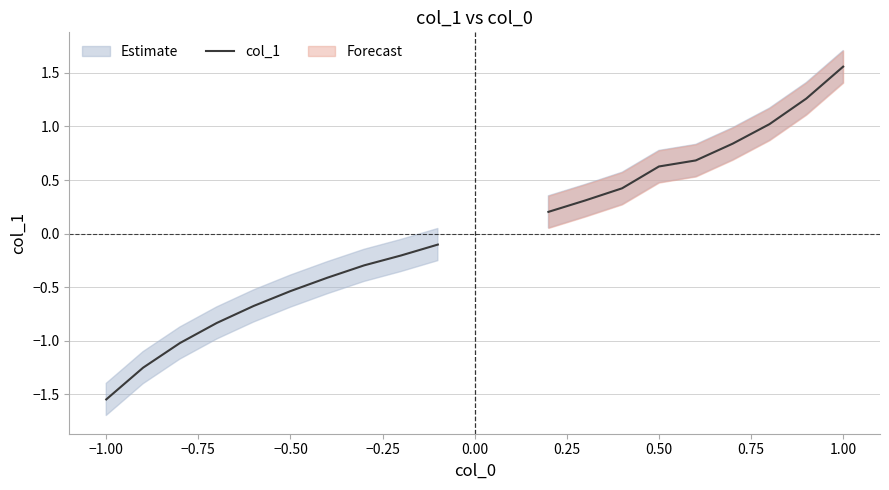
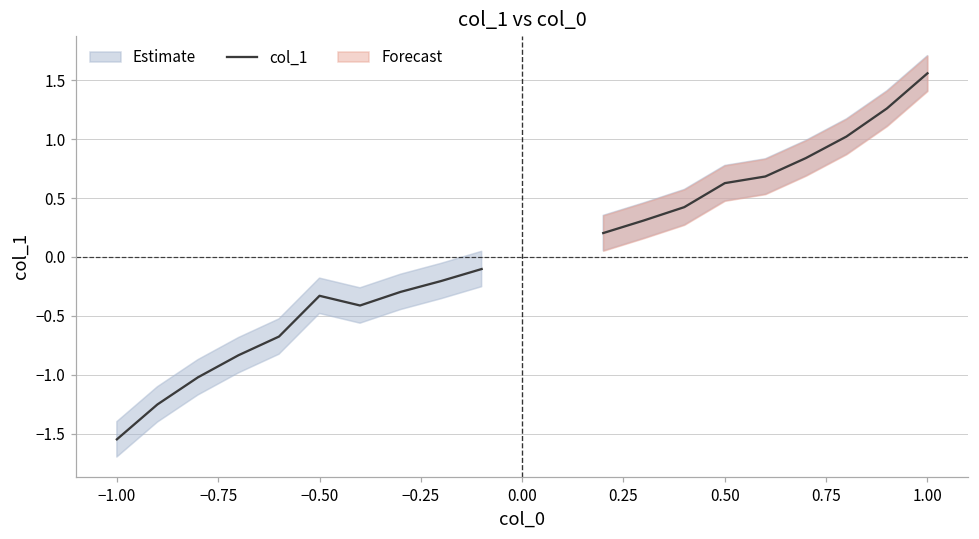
col_1, −0.50: -0.54 -> -0.33
